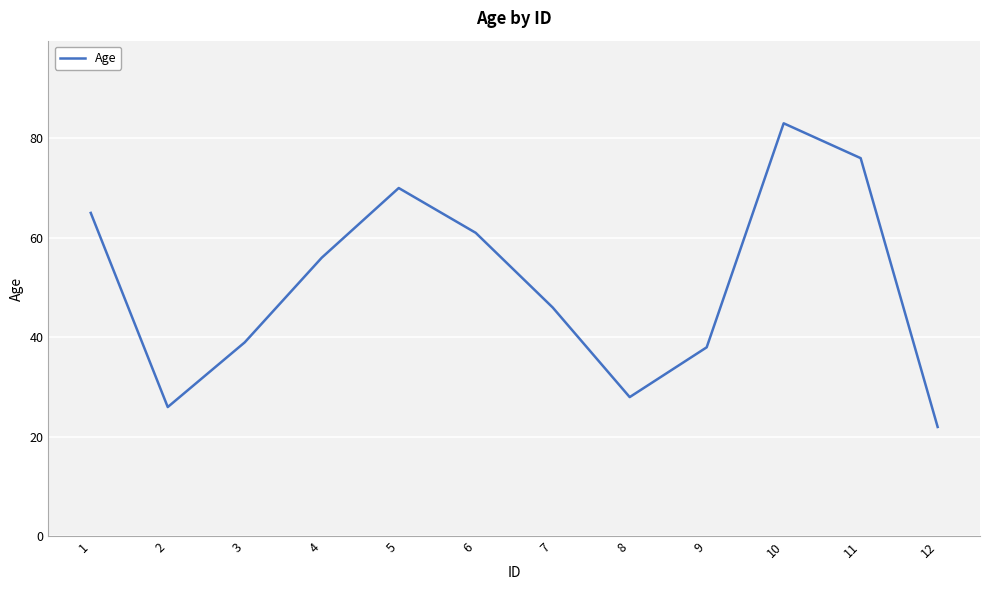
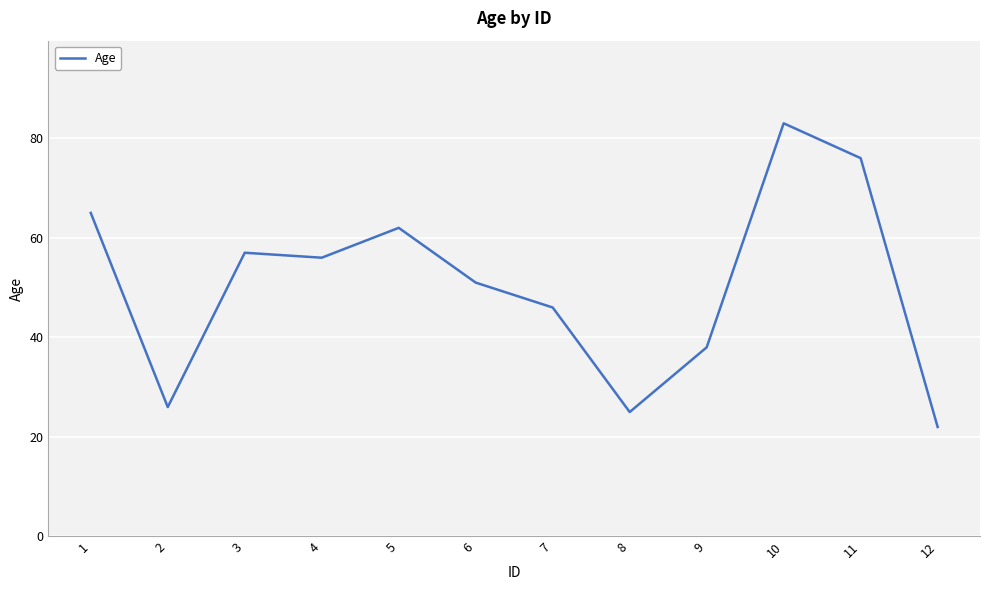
3: 39 -> 57
5: 70 -> 62
6: 61 -> 51
8: 28 -> 25
